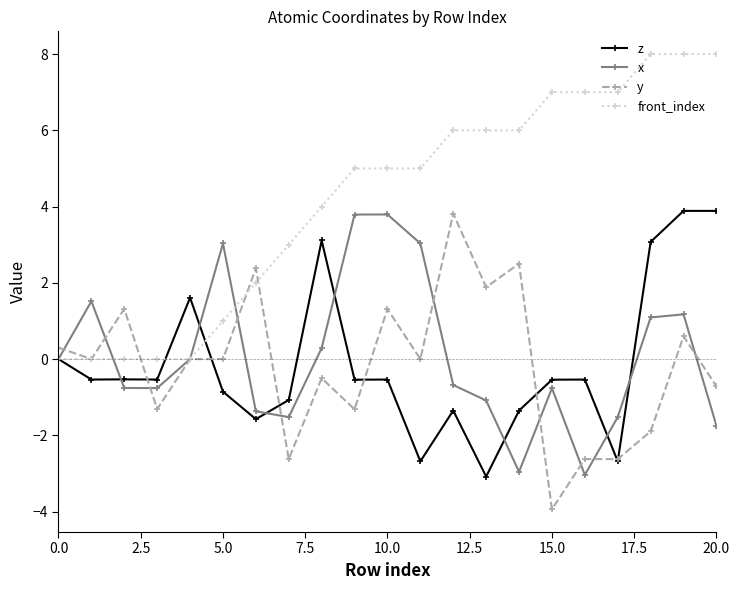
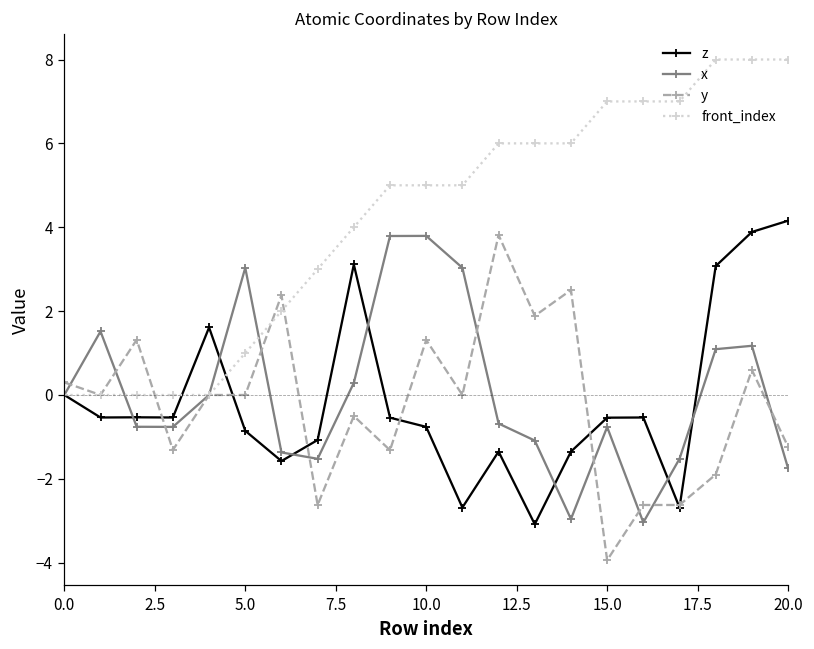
z, 10.0: -0.5 -> -0.8
z, 20.0: 3.9 -> 4.2
y, 20.0: -0.7 -> -1.2
